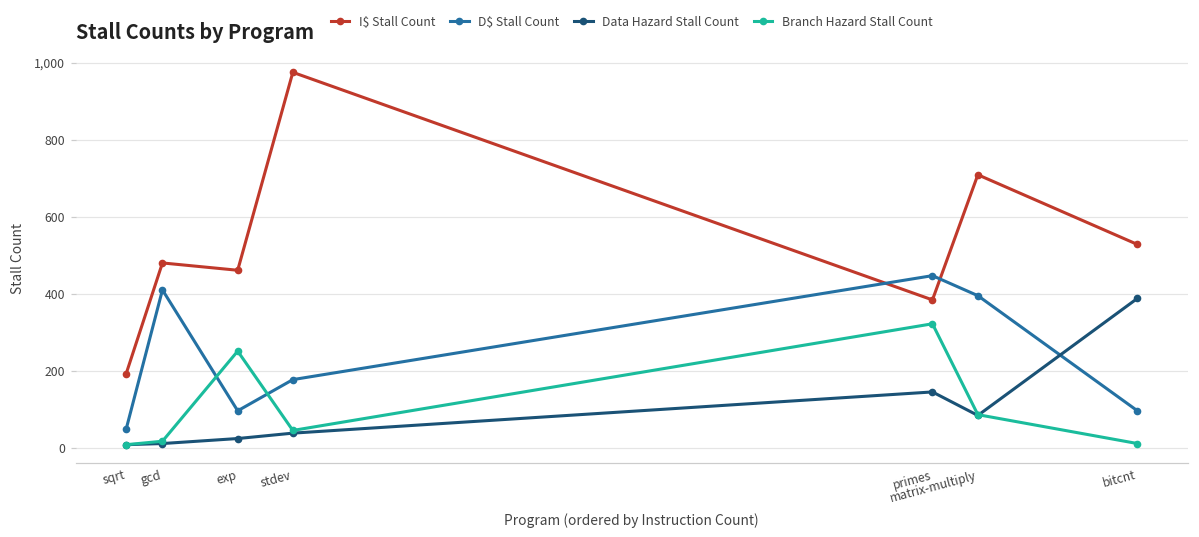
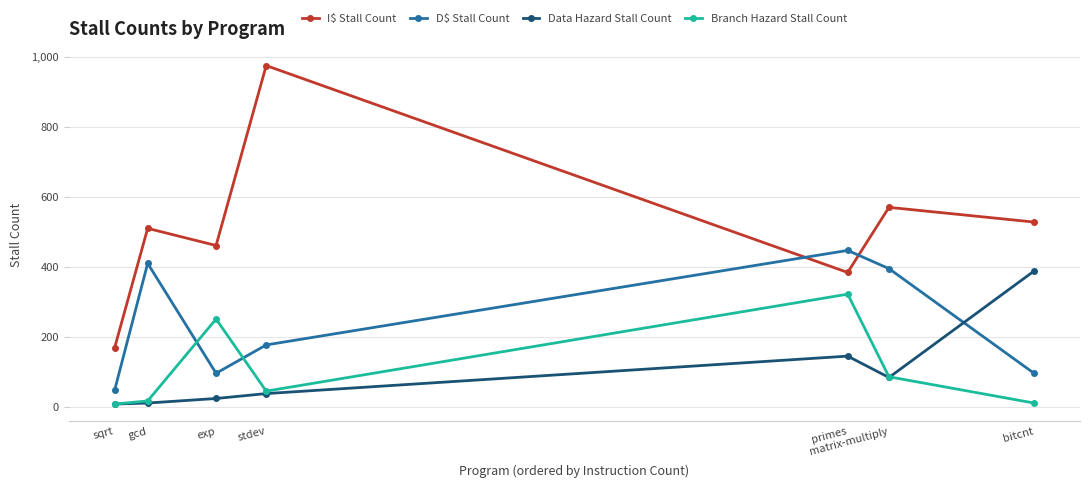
I$ Stall Count, sqrt: 190 -> 170
I$ Stall Count, gcd: 480 -> 510
I$ Stall Count, matrix-multiply: 710 -> 570
